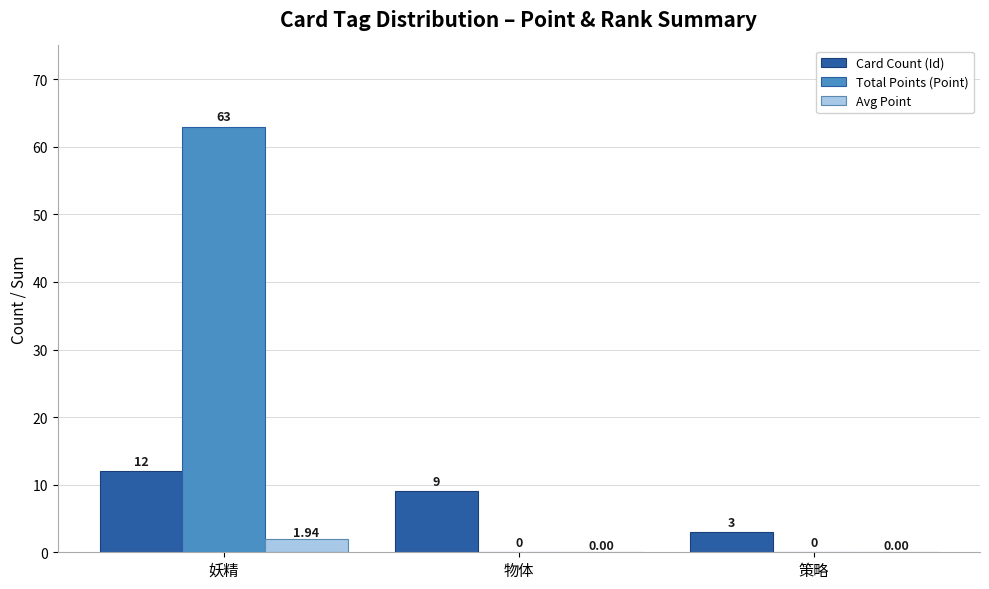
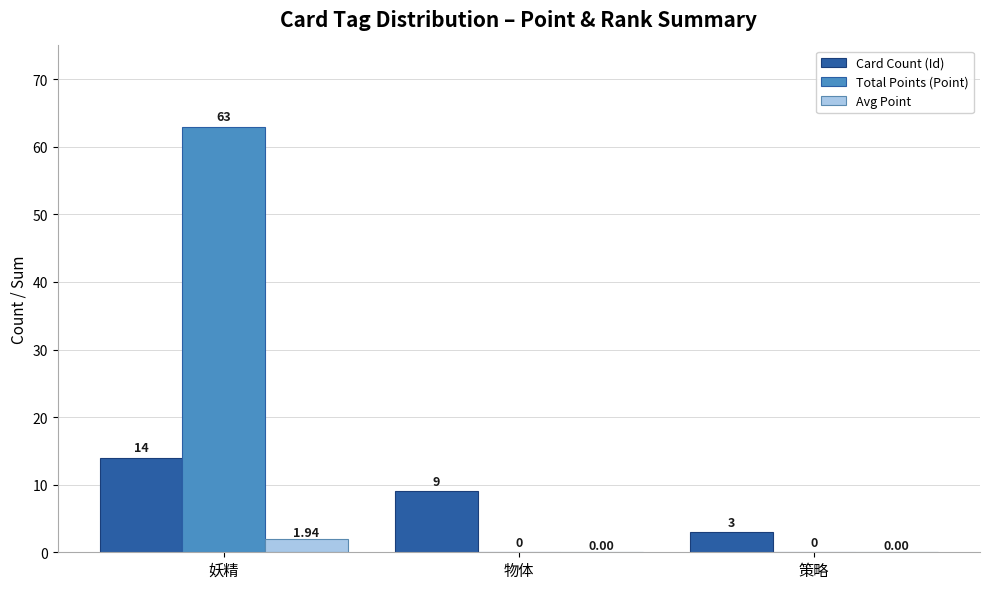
Card Count (Id), 妖精: 12 -> 14
